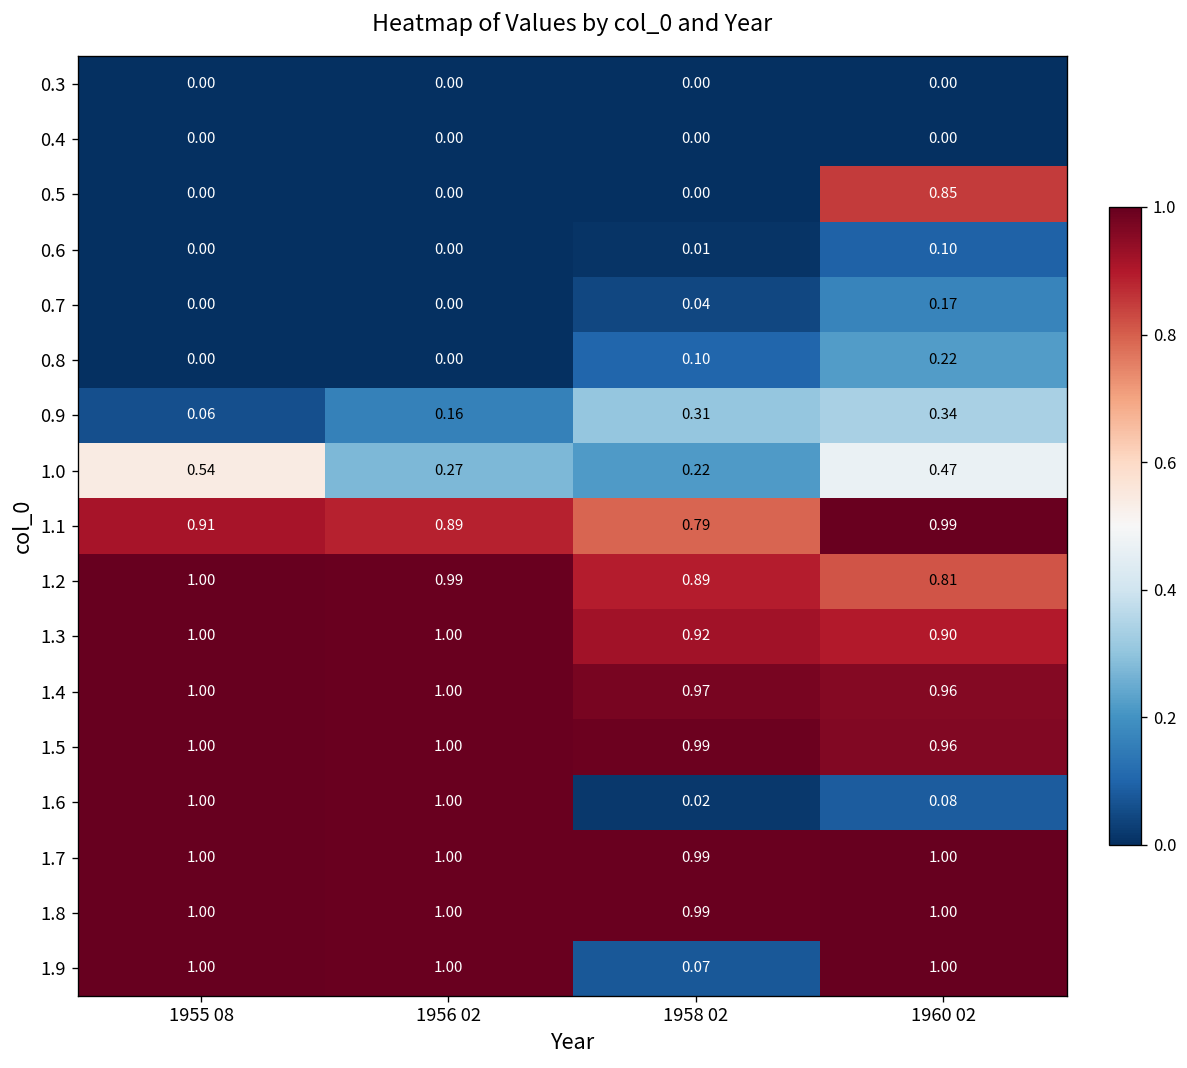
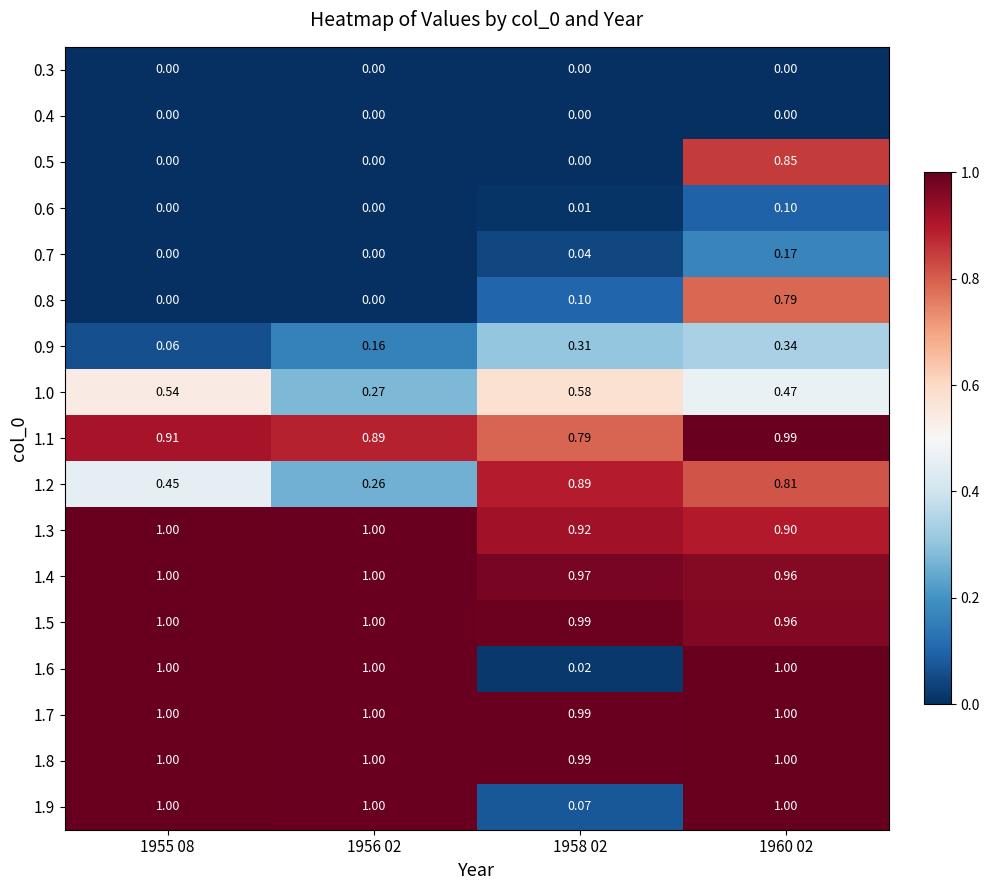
0.8, 1960 02: 0.22 -> 0.79
1.0, 1958 02: 0.22 -> 0.58
1.2, 1955 08: 1.00 -> 0.45
1.2, 1956 02: 0.99 -> 0.26
1.6, 1960 02: 0.08 -> 1.00
